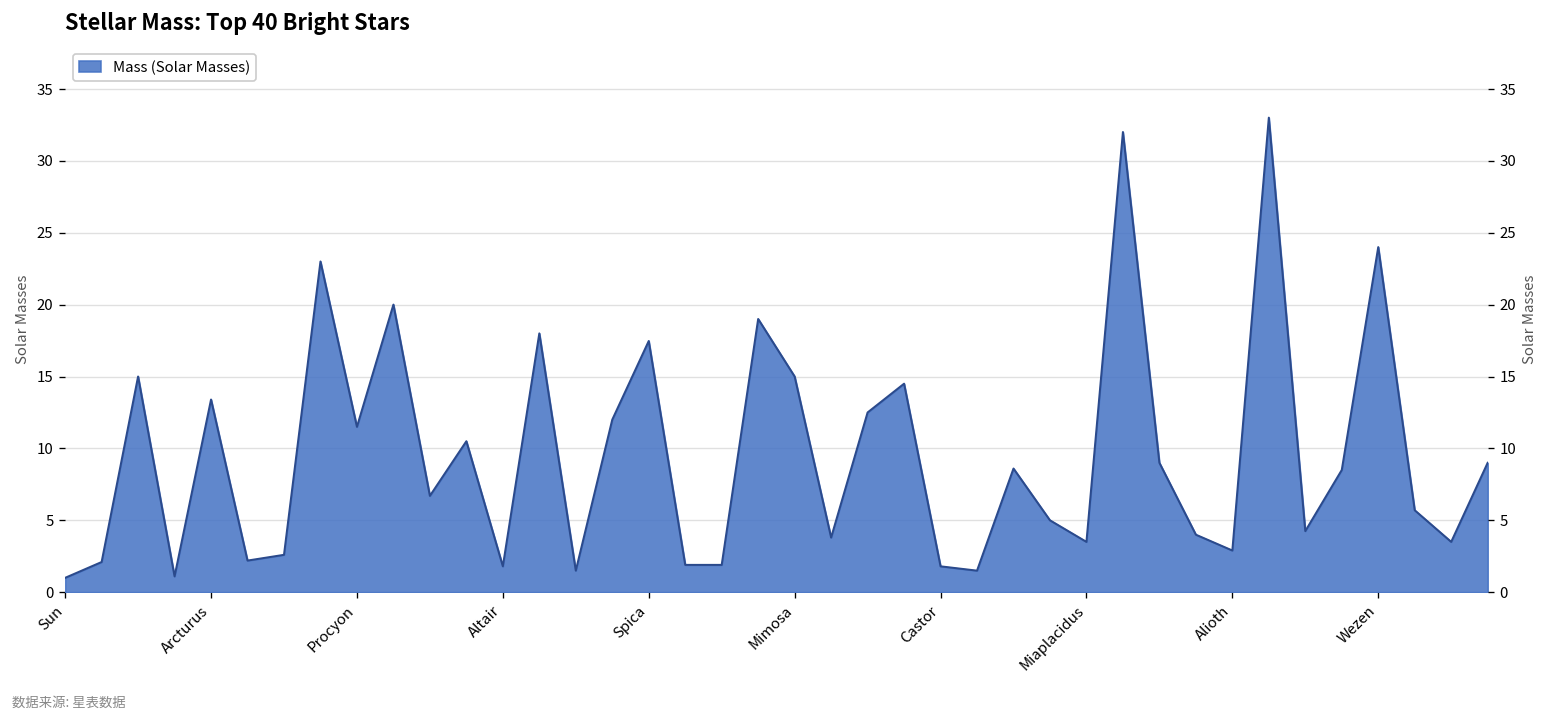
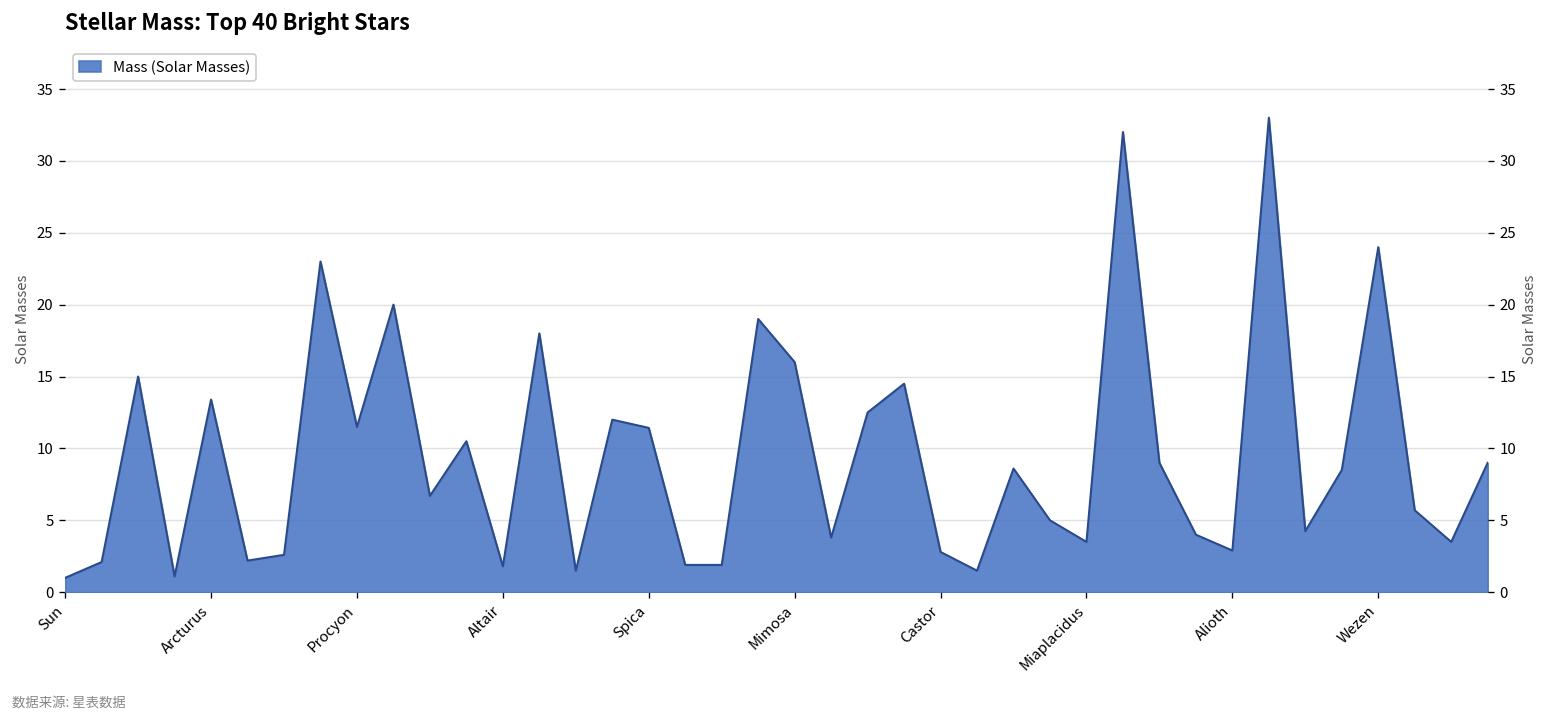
Spica: 17.5 -> 11.4
Mimosa: 15 -> 16
Castor: 1.8 -> 2.8
